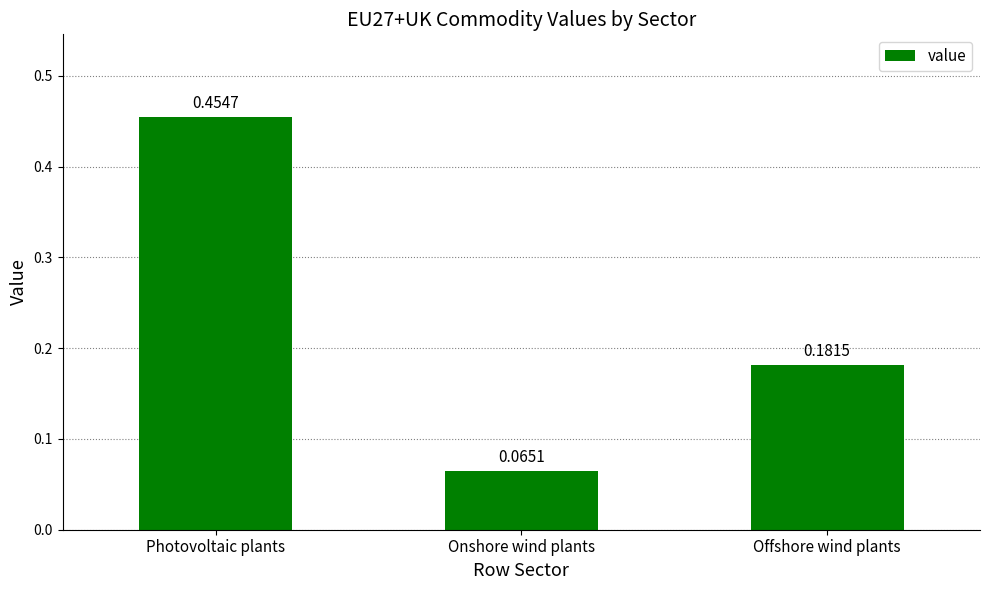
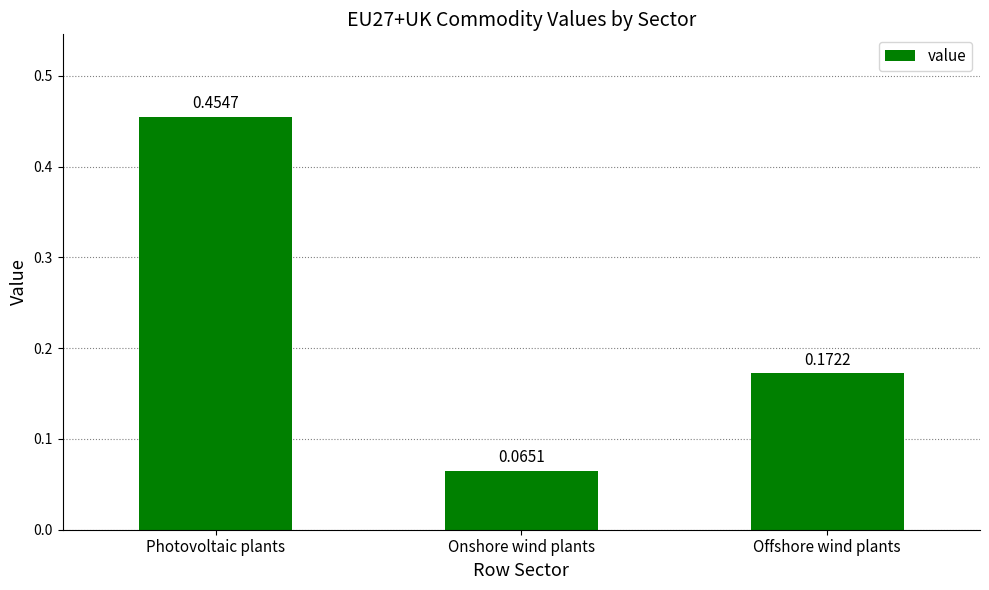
Offshore wind plants: 0.1815 -> 0.1722
